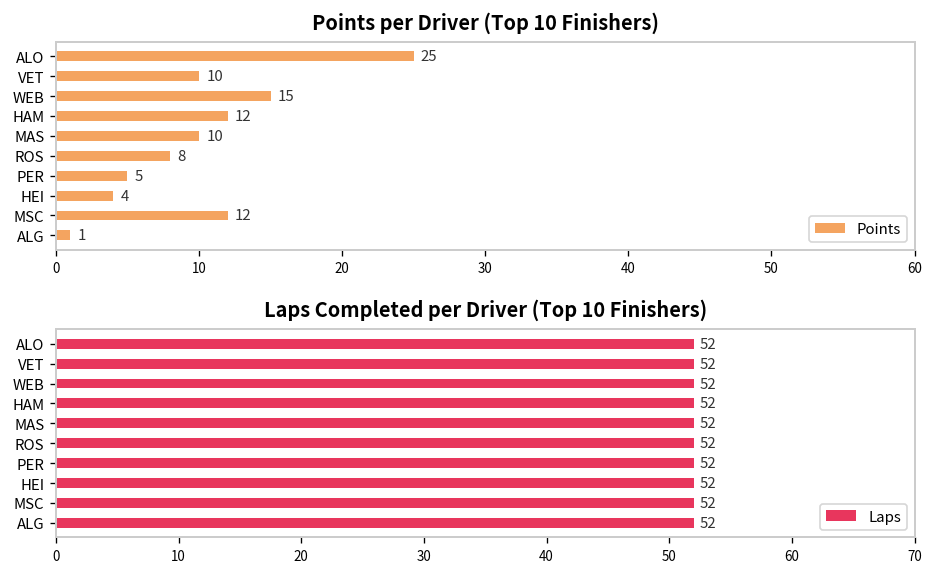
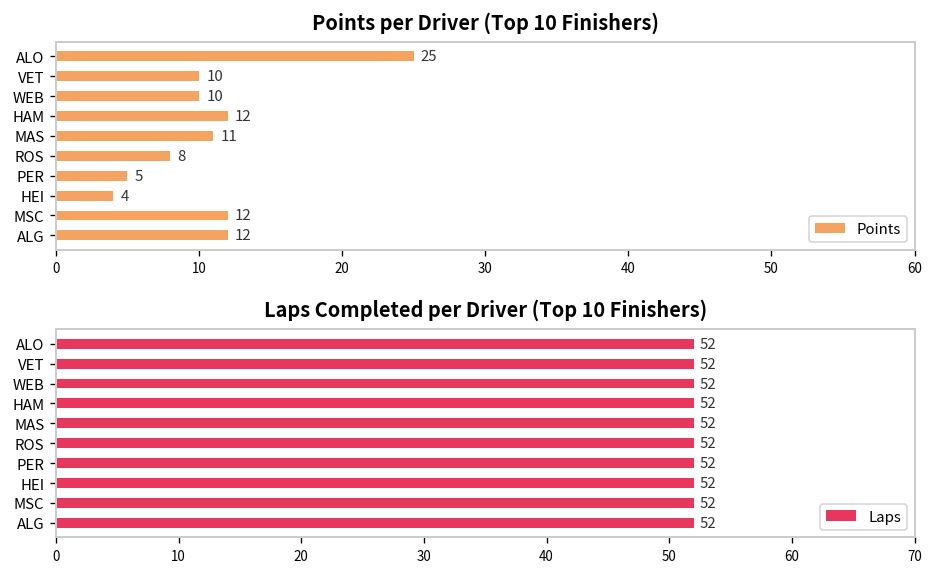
Points per Driver (Top 10 Finishers), WEB: 15 -> 10
Points per Driver (Top 10 Finishers), MAS: 10 -> 11
Points per Driver (Top 10 Finishers), ALG: 1 -> 12
